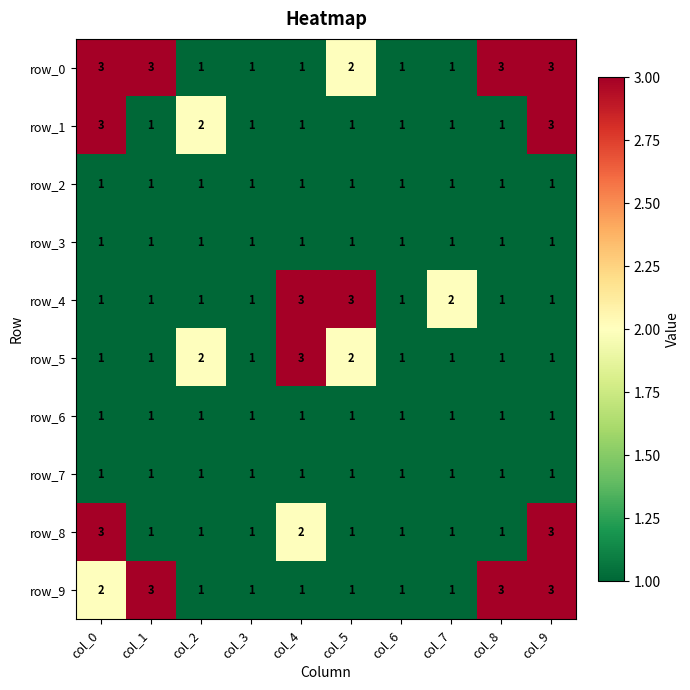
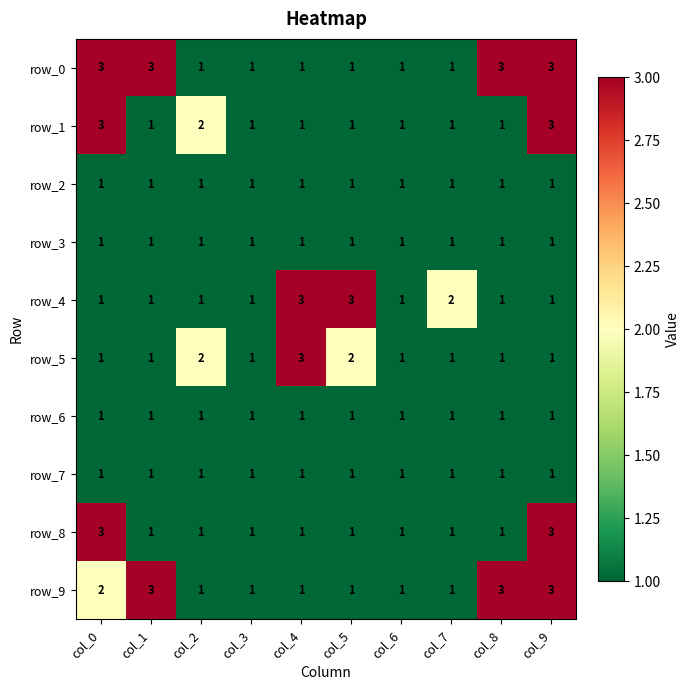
row_0, col_5: 2 -> 1
row_8, col_4: 2 -> 1
